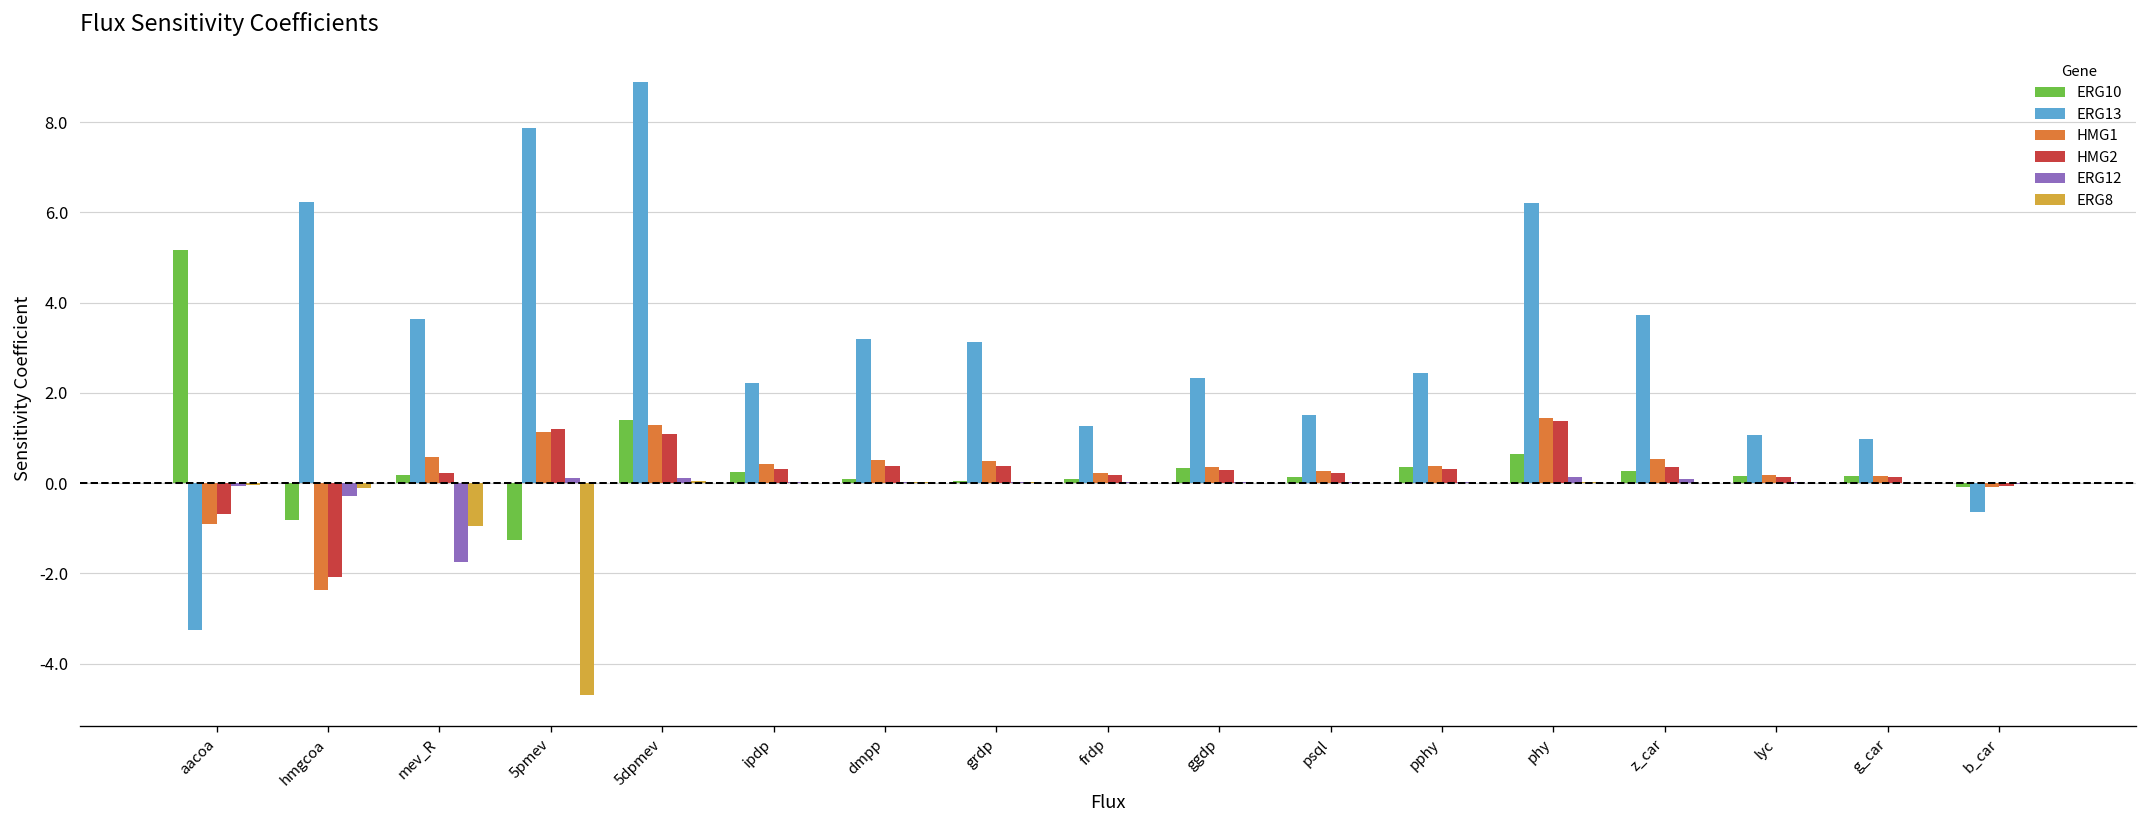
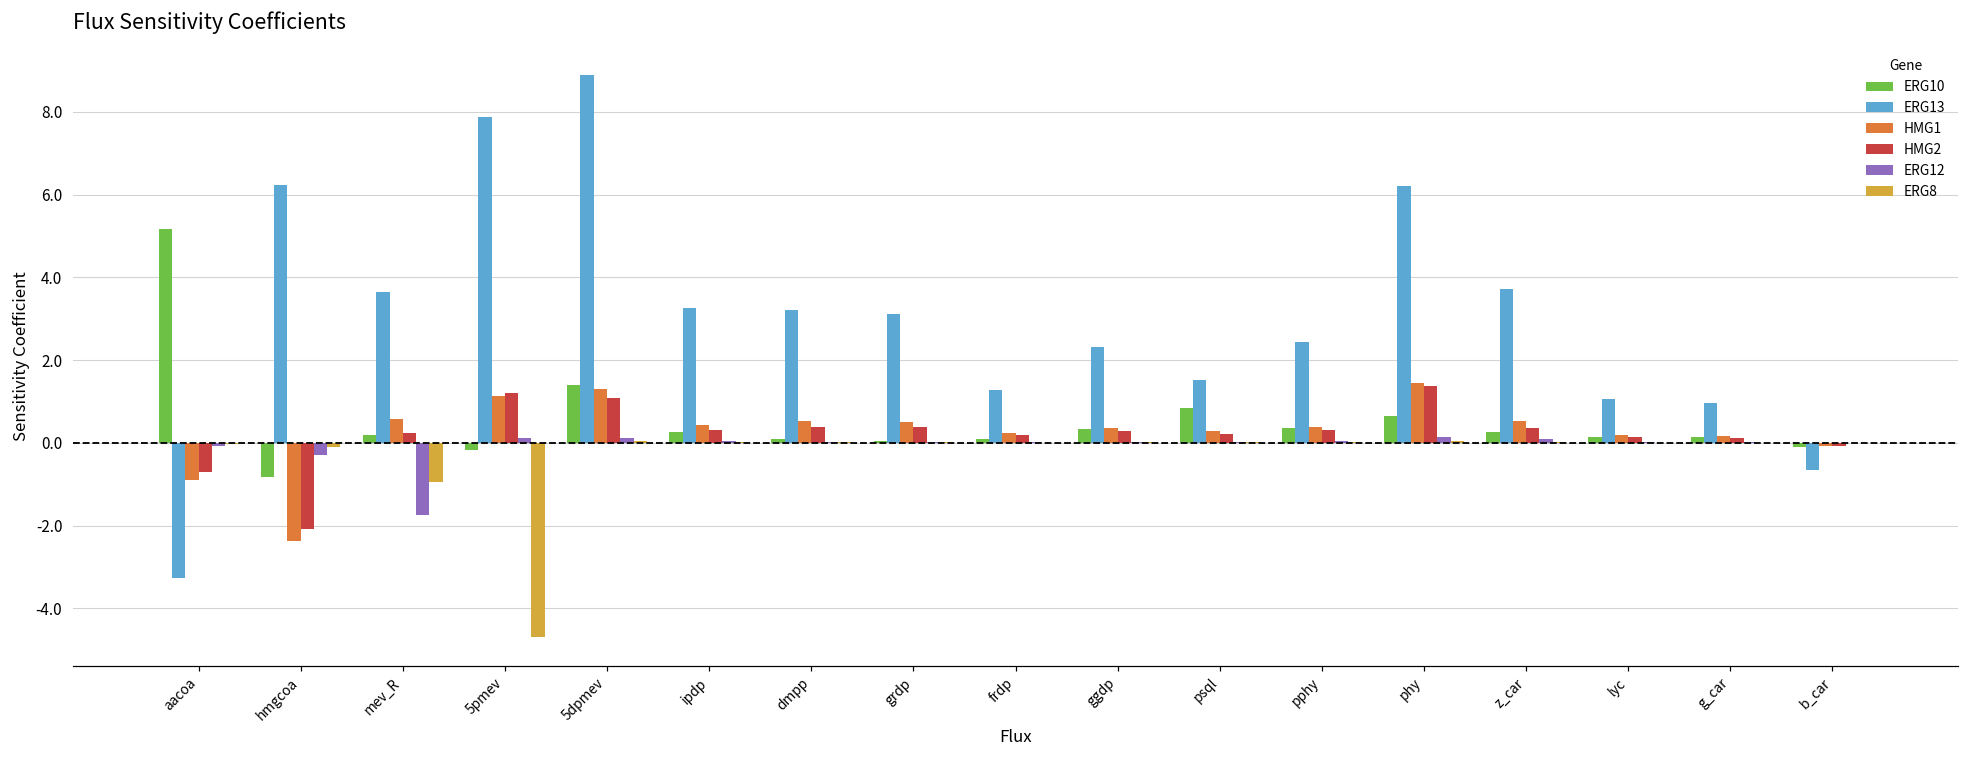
ERG10, 5pmev: -1.3 -> -0.2
ERG13, ipdp: 2.2 -> 3.3
ERG10, psql: 0.1 -> 0.8
